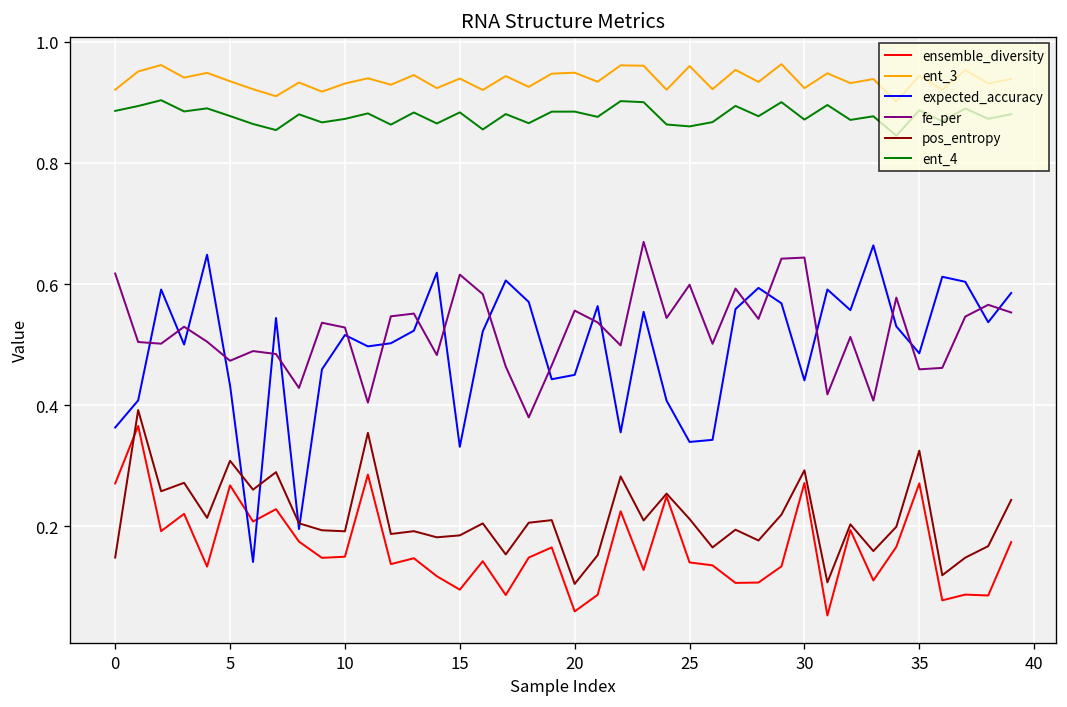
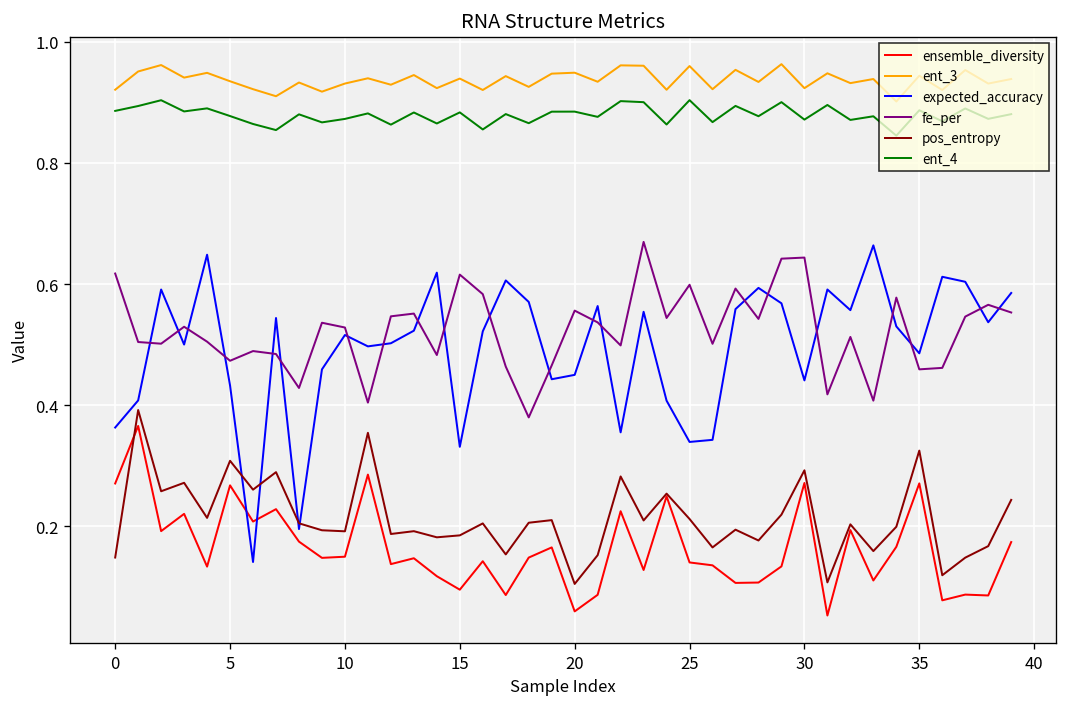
ent_4, 25: 0.86 -> 0.90
